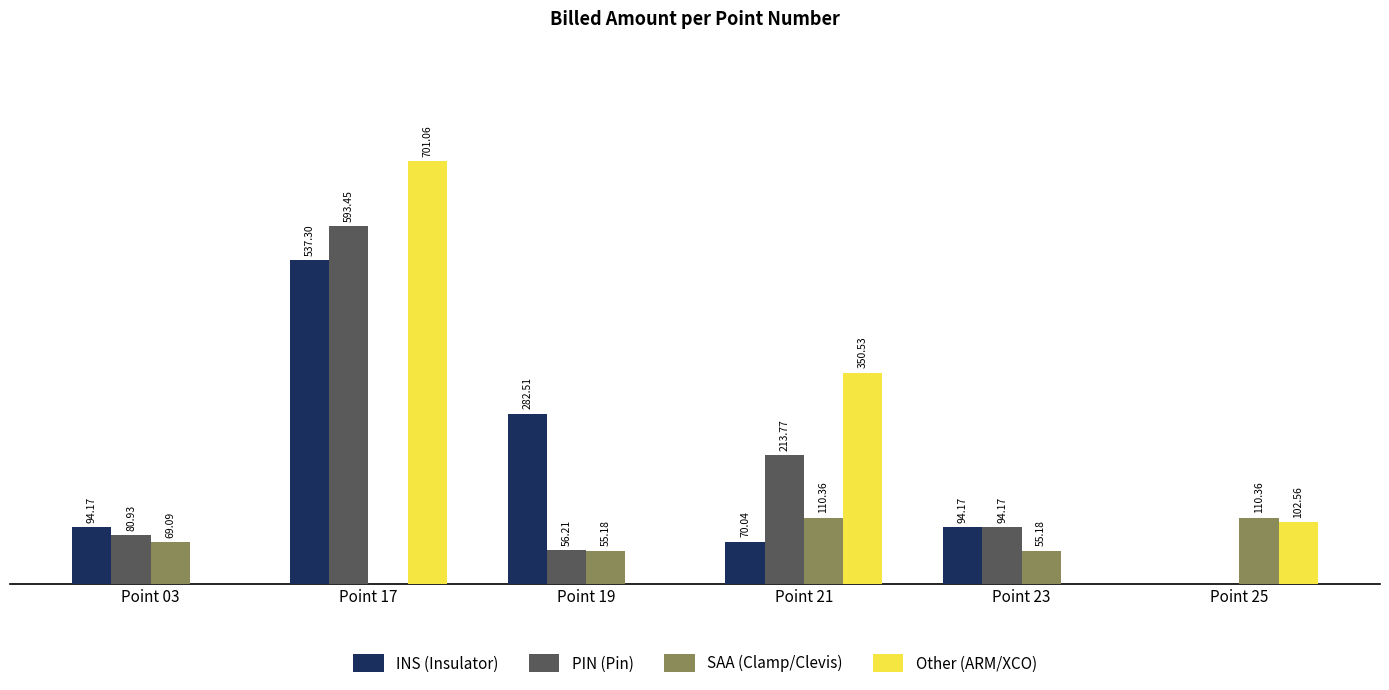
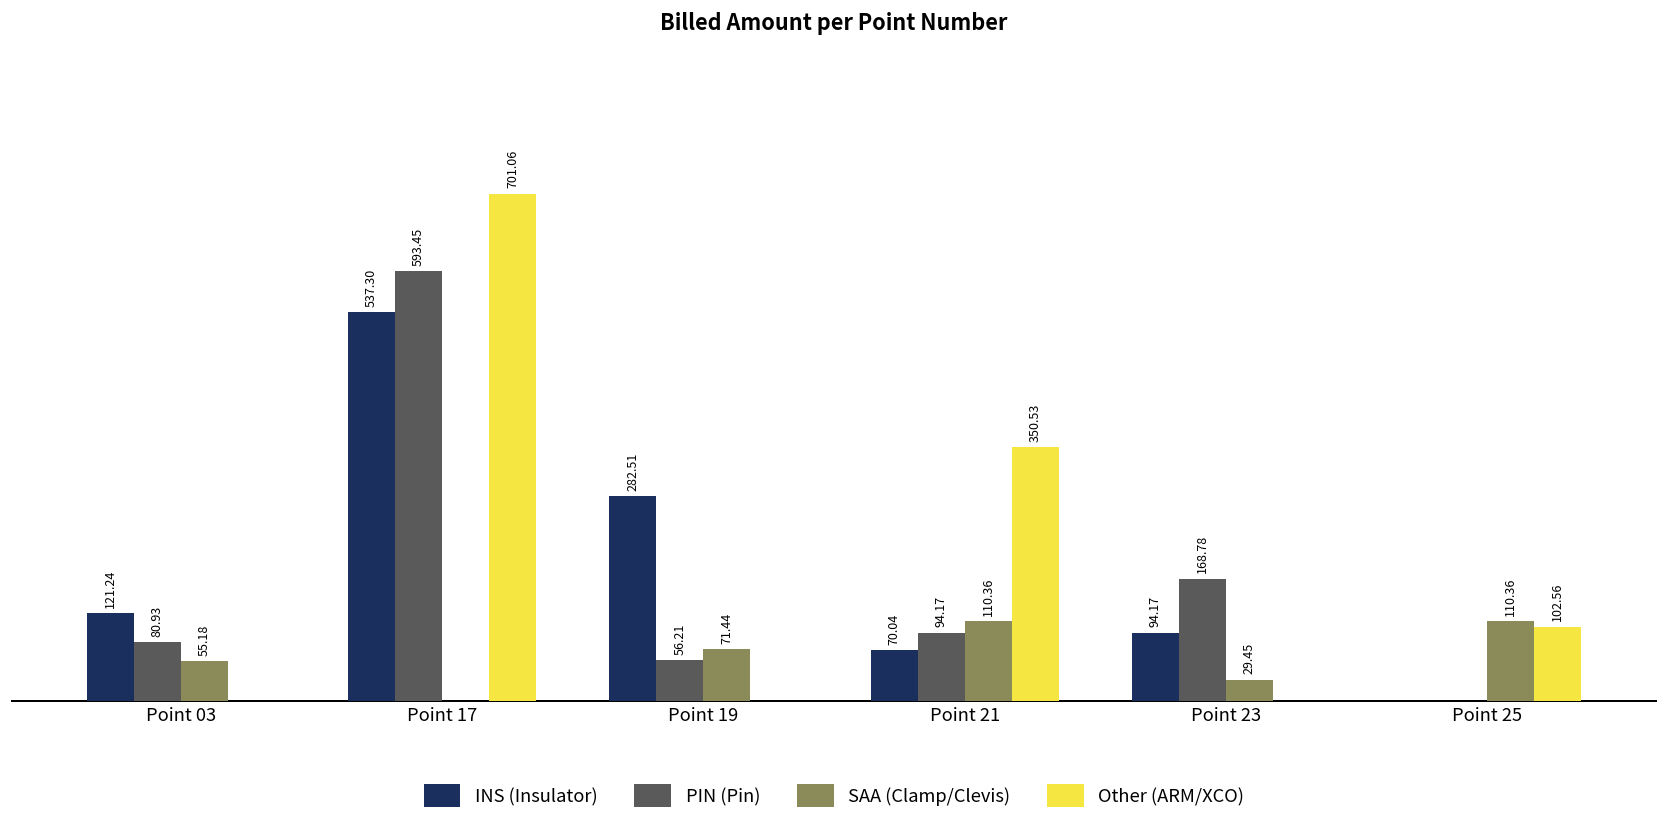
INS (Insulator), Point 03: 94.17 -> 121.24
SAA (Clamp/Clevis), Point 03: 69.09 -> 55.18
SAA (Clamp/Clevis), Point 19: 55.18 -> 71.44
PIN (Pin), Point 21: 213.77 -> 94.17
PIN (Pin), Point 23: 94.17 -> 168.78
SAA (Clamp/Clevis), Point 23: 55.18 -> 29.45
